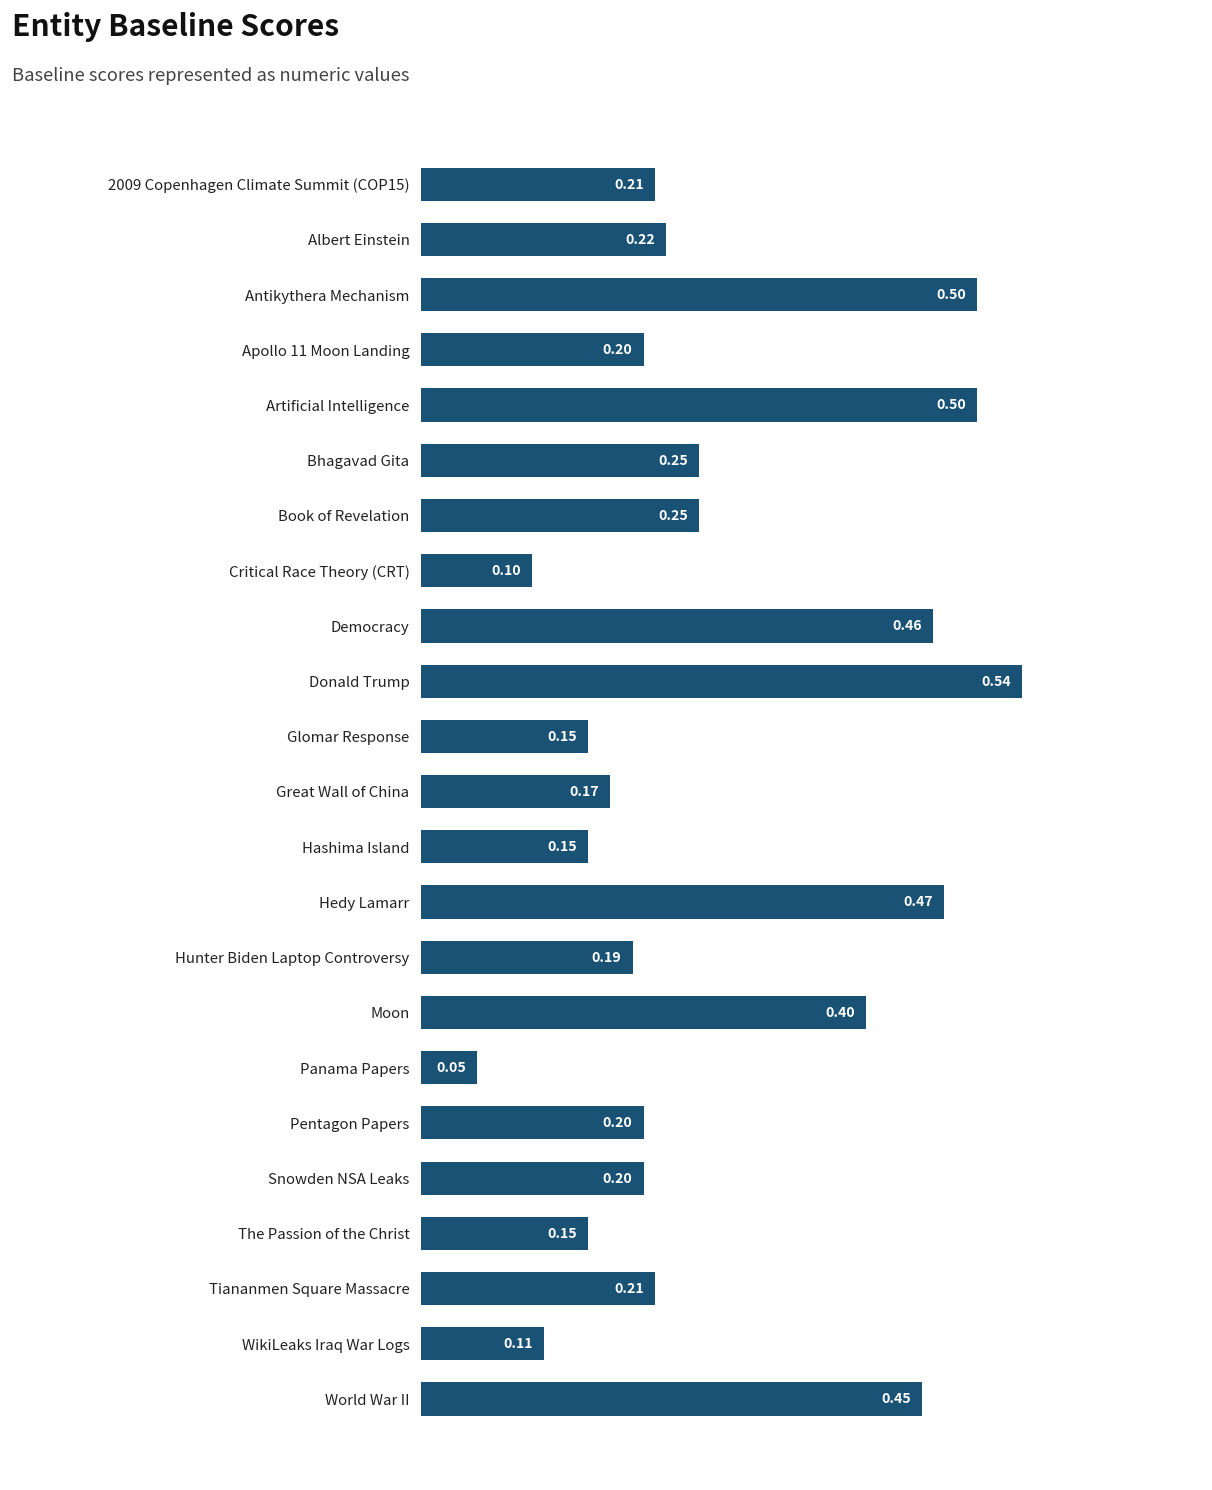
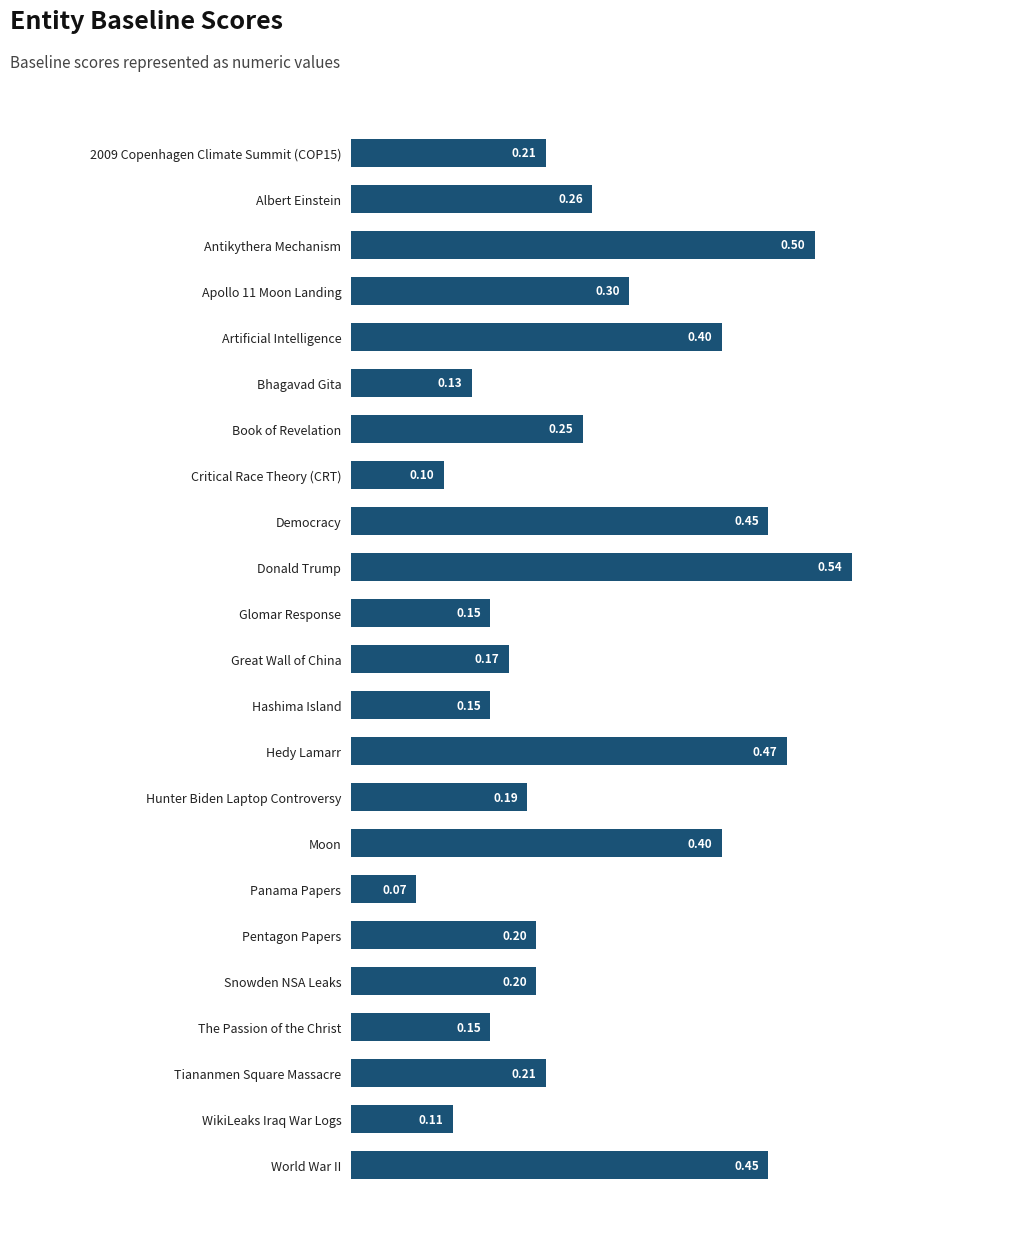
Albert Einstein: 0.22 -> 0.26
Apollo 11 Moon Landing: 0.20 -> 0.30
Artificial Intelligence: 0.50 -> 0.40
Bhagavad Gita: 0.25 -> 0.13
Democracy: 0.46 -> 0.45
Panama Papers: 0.05 -> 0.07
